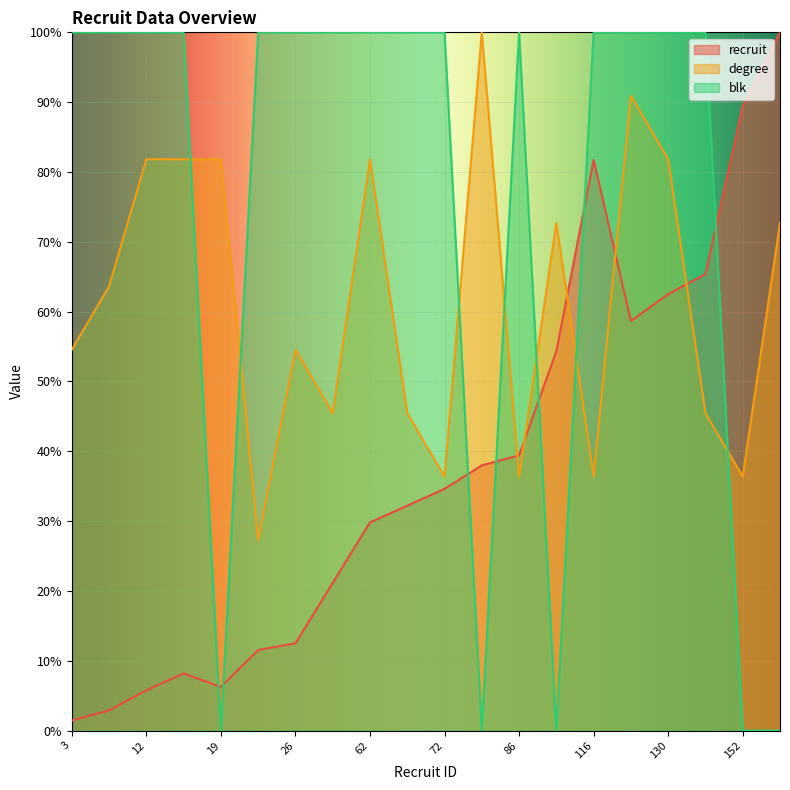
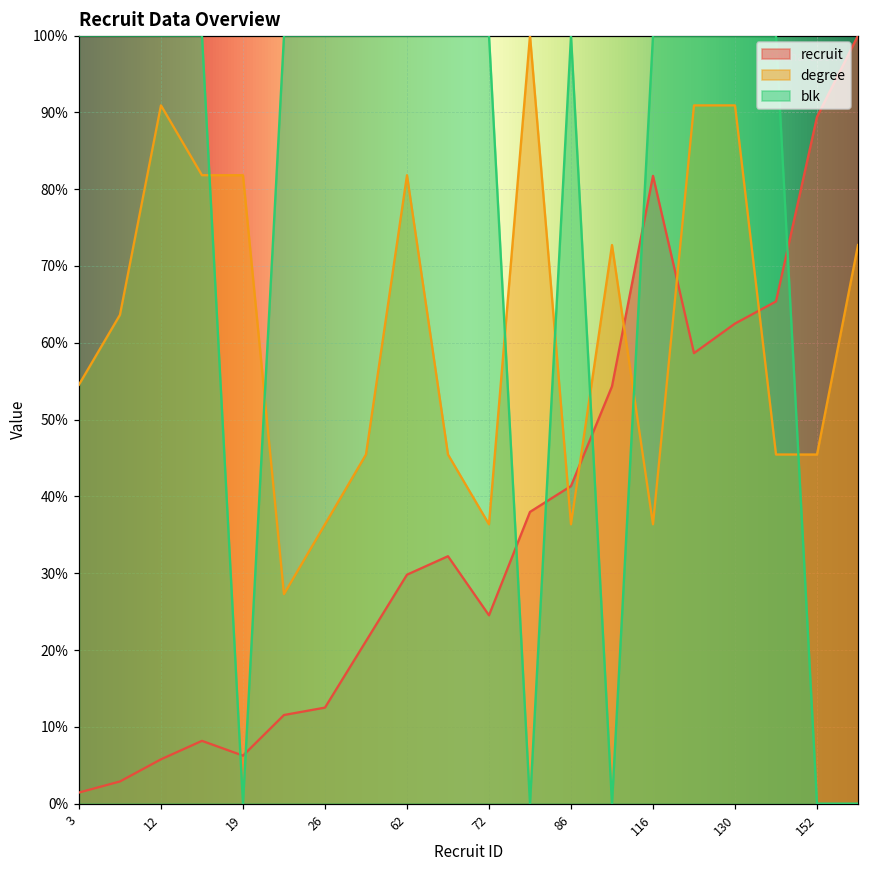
degree, 12: 82% -> 91%
degree, 26: 55% -> 36%
recruit, 72: 35% -> 25%
recruit, 86: 39% -> 41%
degree, 130: 82% -> 91%
degree, 152: 36% -> 45%
